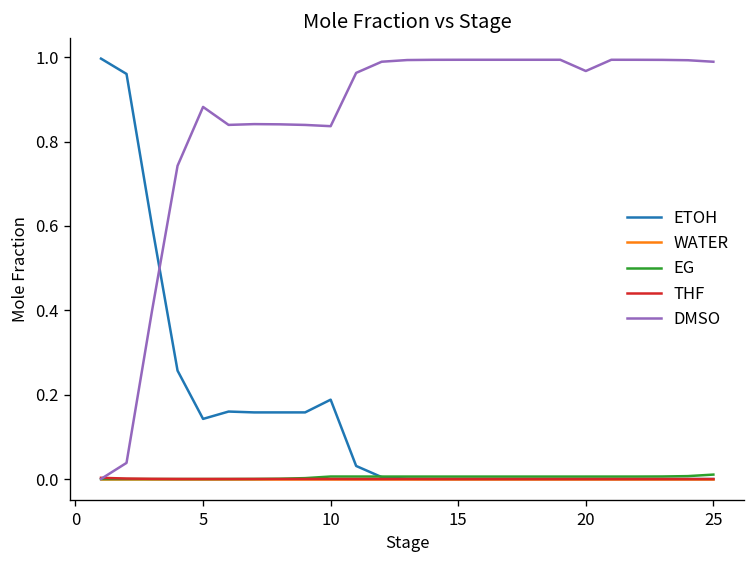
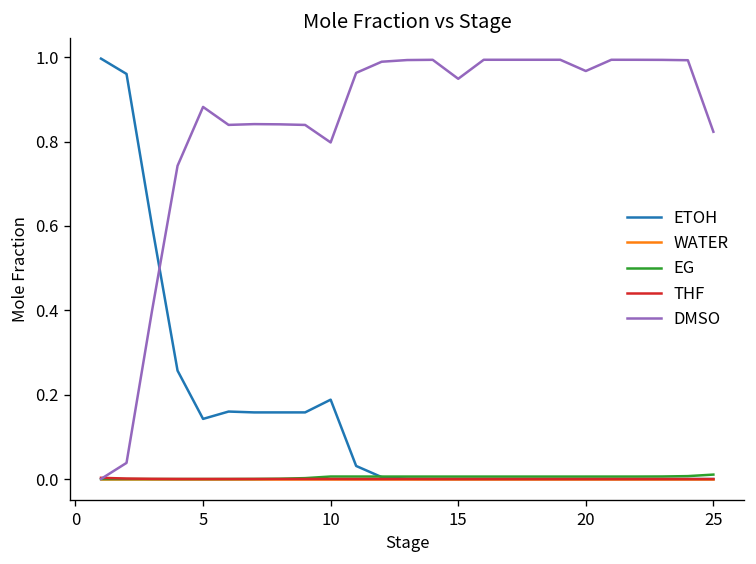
DMSO, 10: 0.84 -> 0.80
DMSO, 15: 0.99 -> 0.95
DMSO, 25: 0.99 -> 0.82
